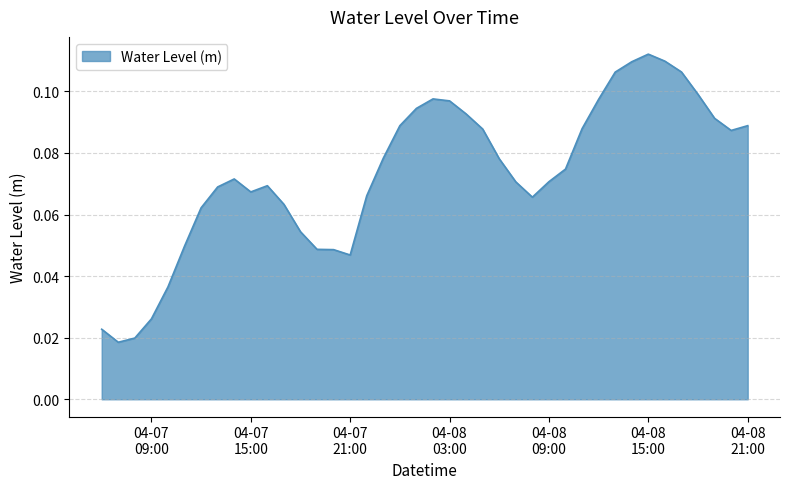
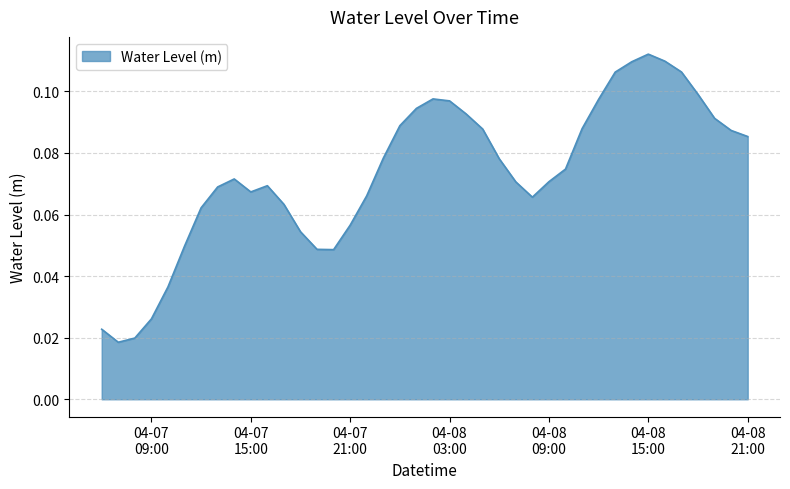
04-07 21:00: 0.047 -> 0.057
04-08 21:00: 0.089 -> 0.085
